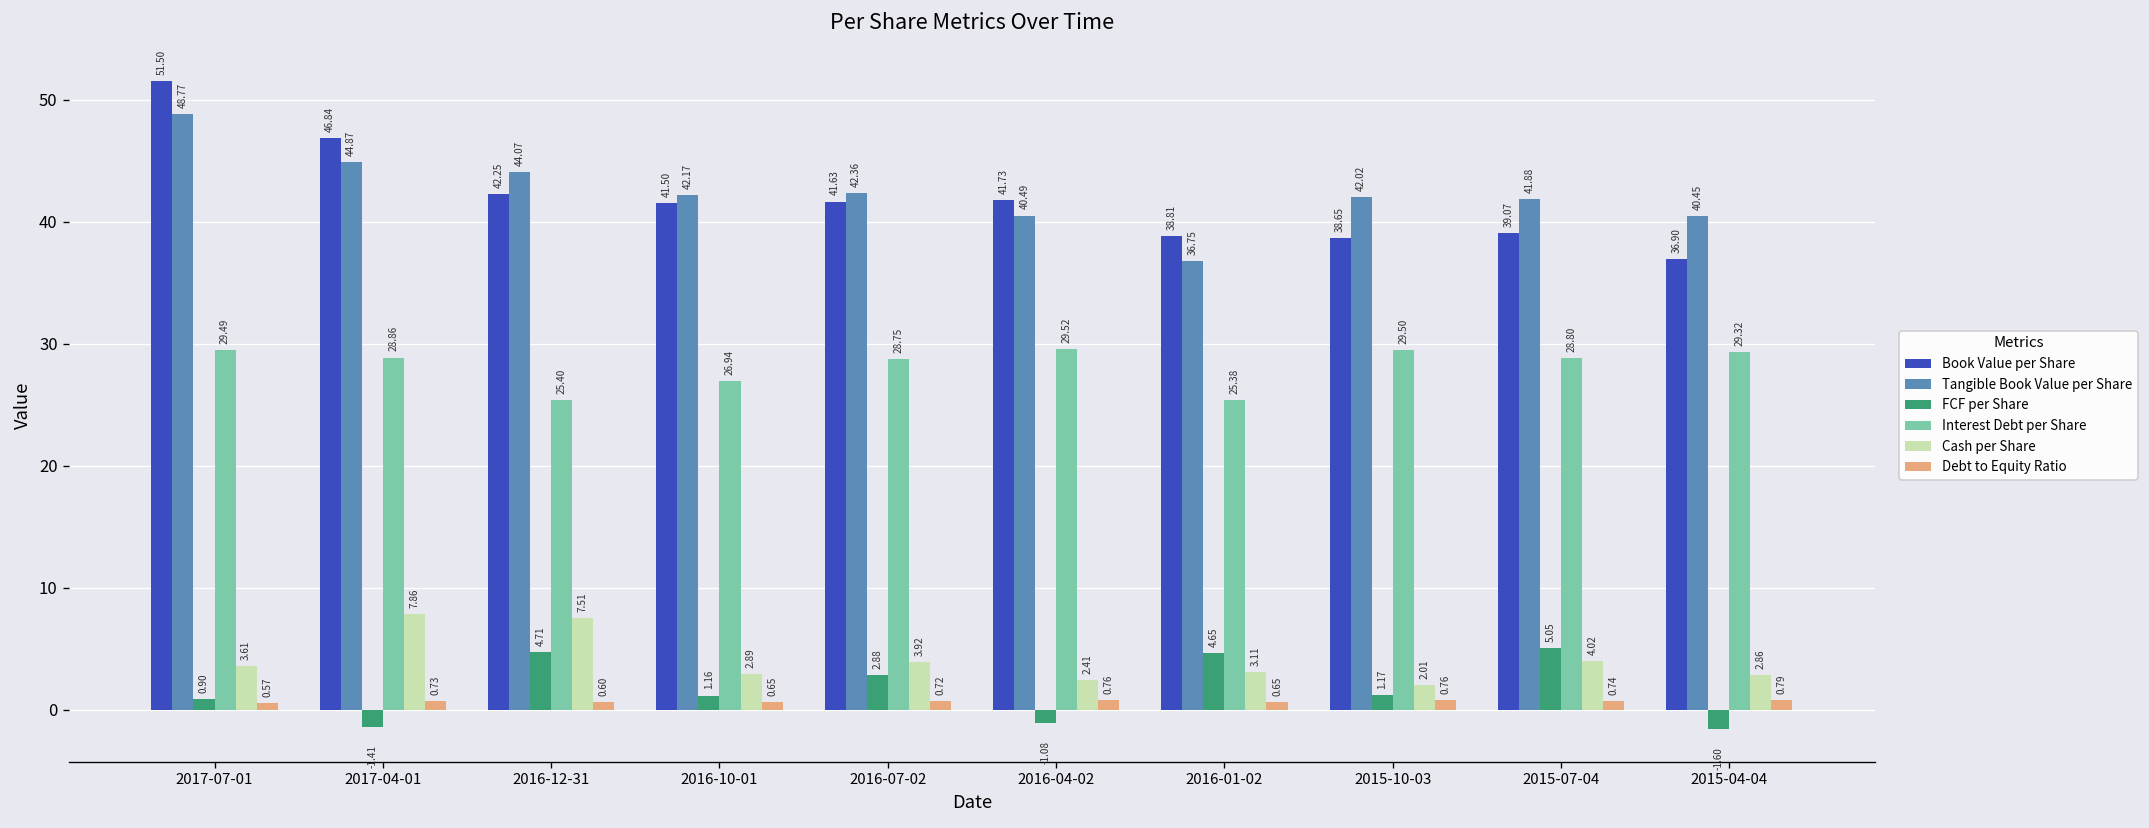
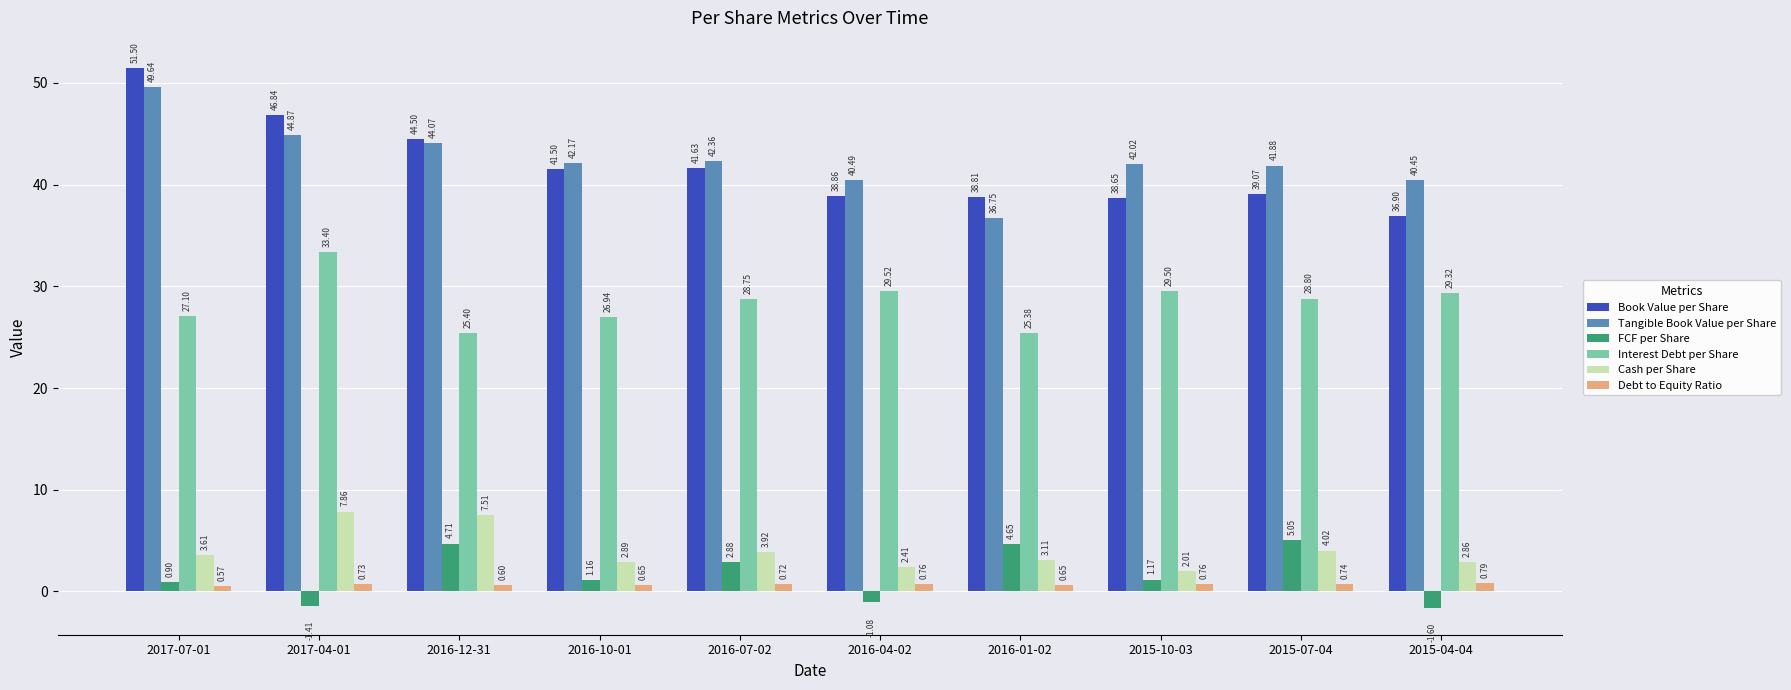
Tangible Book Value per Share, 2017-07-01: 48.77 -> 49.64
Interest Debt per Share, 2017-07-01: 29.49 -> 27.10
Interest Debt per Share, 2017-04-01: 28.86 -> 33.40
Book Value per Share, 2016-12-31: 42.25 -> 44.50
Book Value per Share, 2016-04-02: 41.73 -> 38.86
